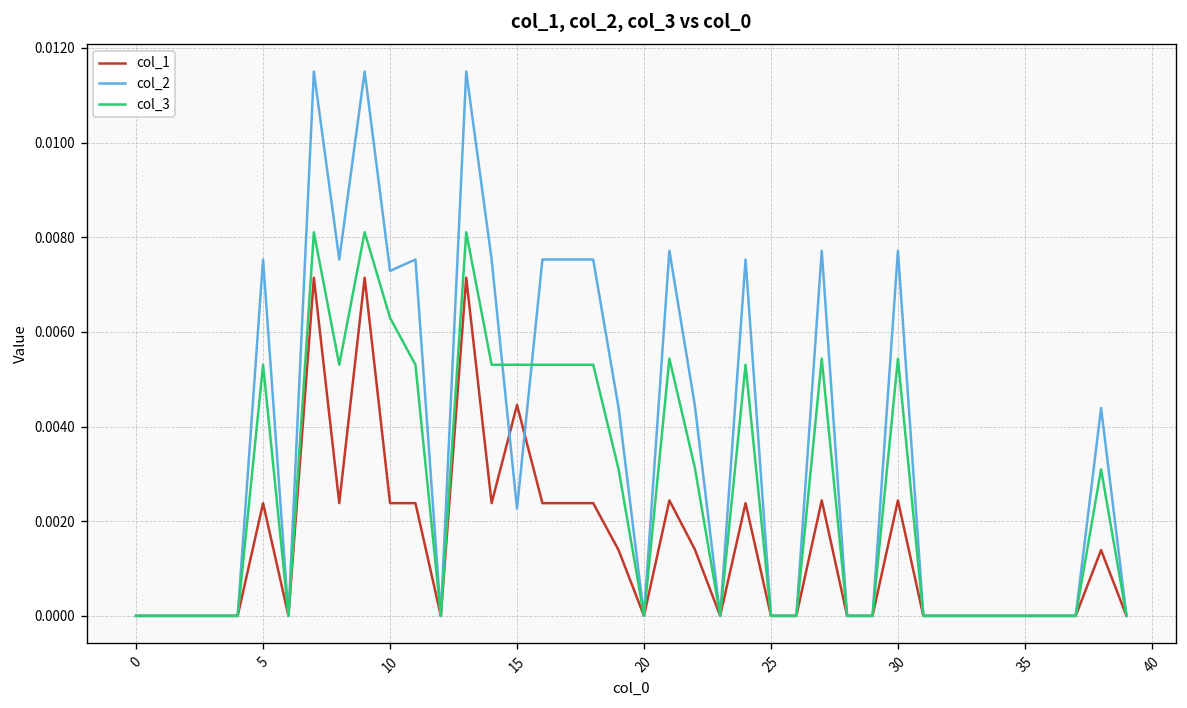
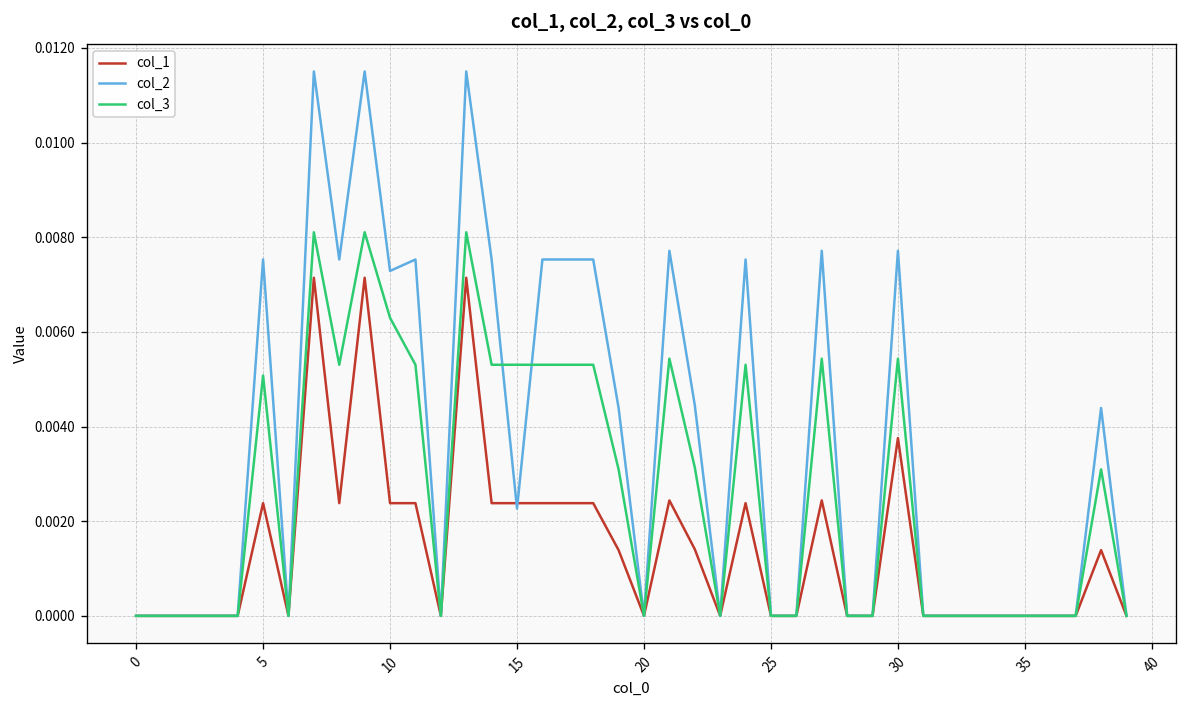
col_3, 5: 0.0053 -> 0.0051
col_1, 15: 0.0045 -> 0.0024
col_1, 30: 0.0024 -> 0.0038
